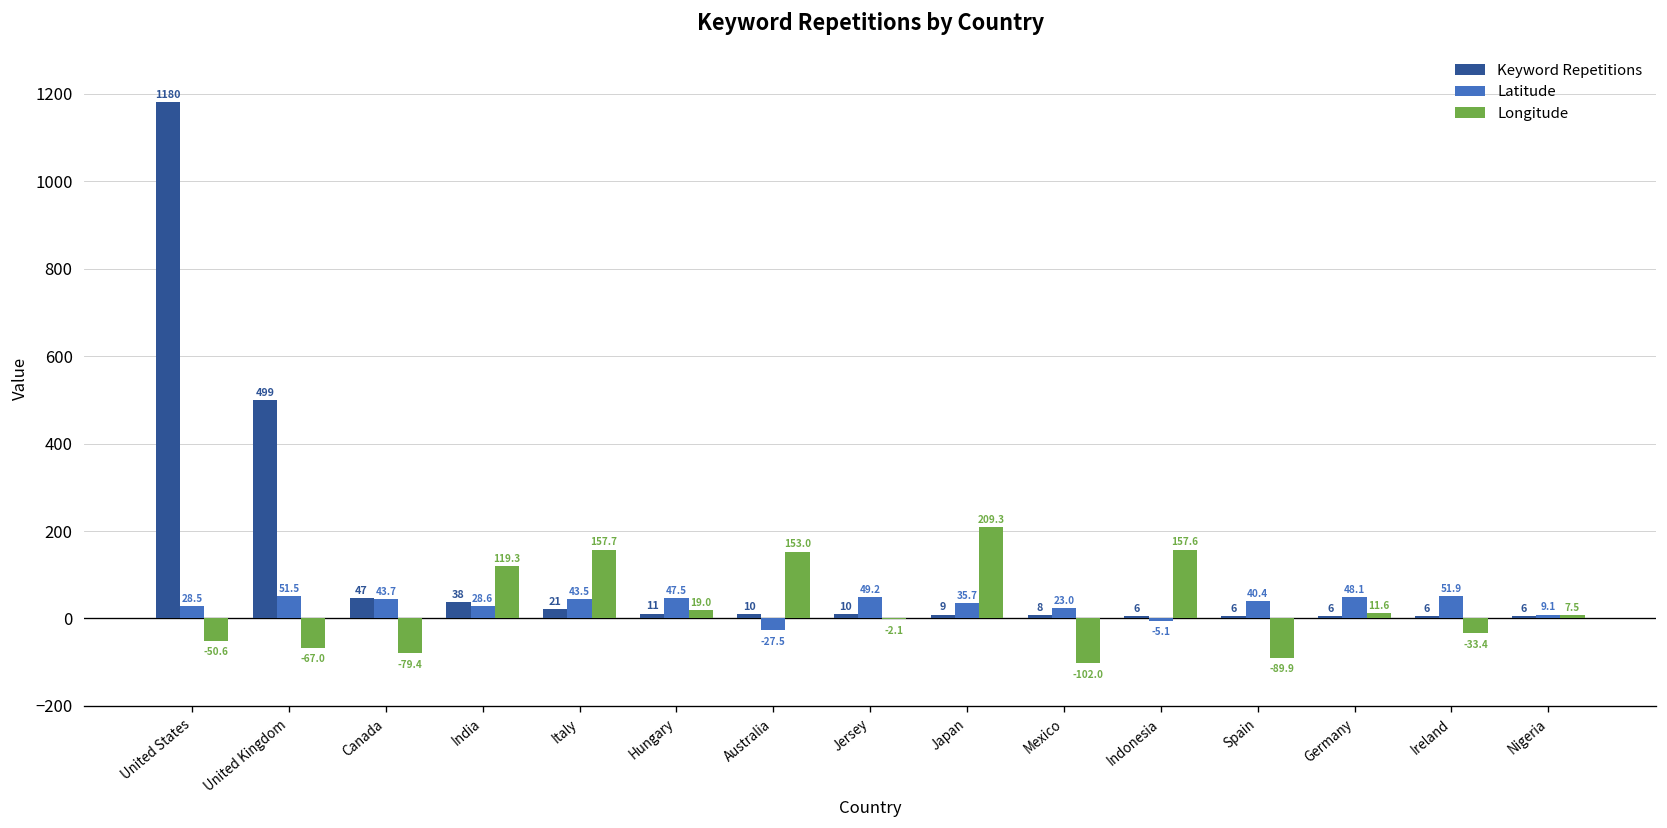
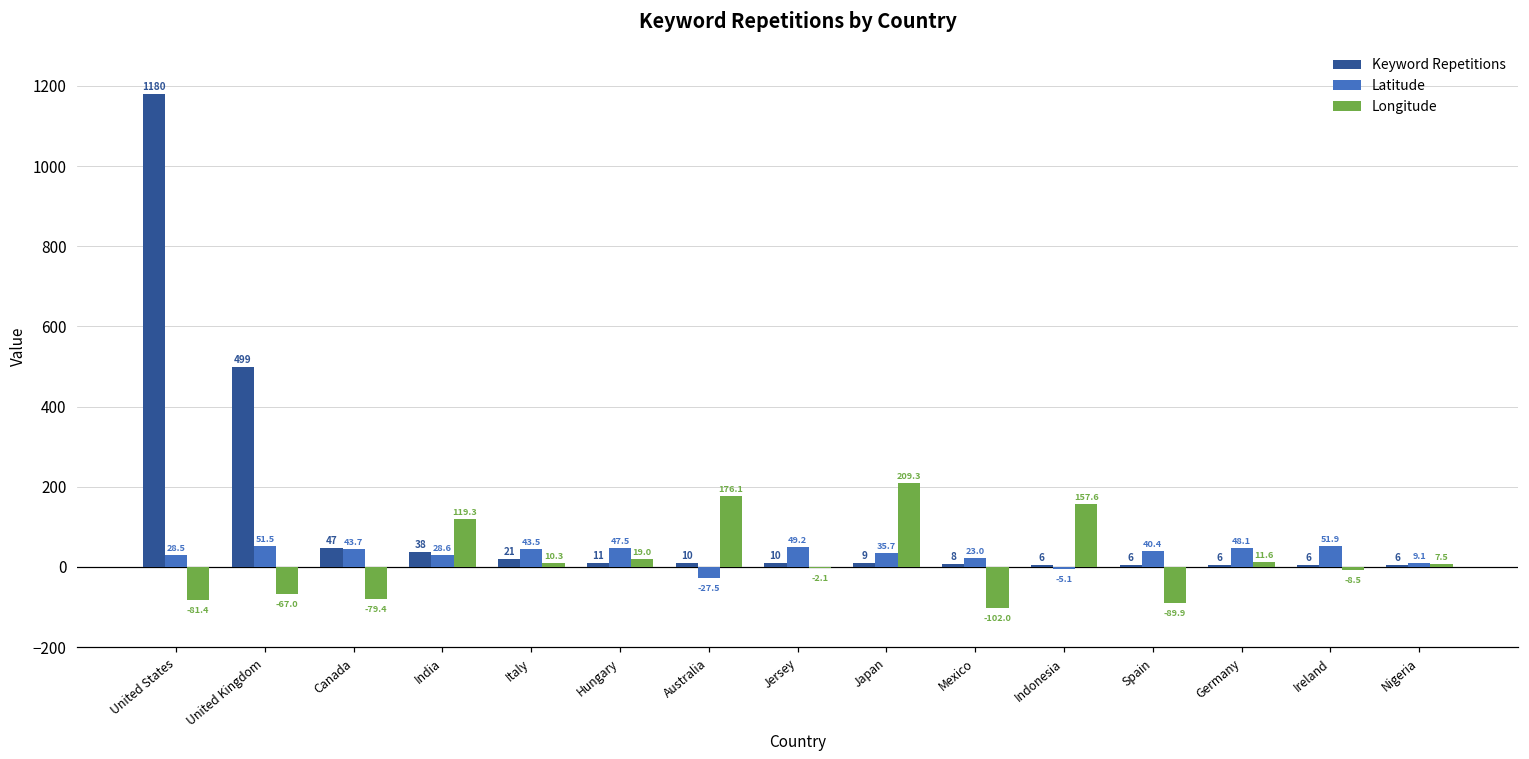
Longitude, United States: -50.6 -> -81.4
Longitude, Italy: 157.7 -> 10.3
Longitude, Australia: 153.0 -> 176.1
Longitude, Ireland: -33.4 -> -8.5
